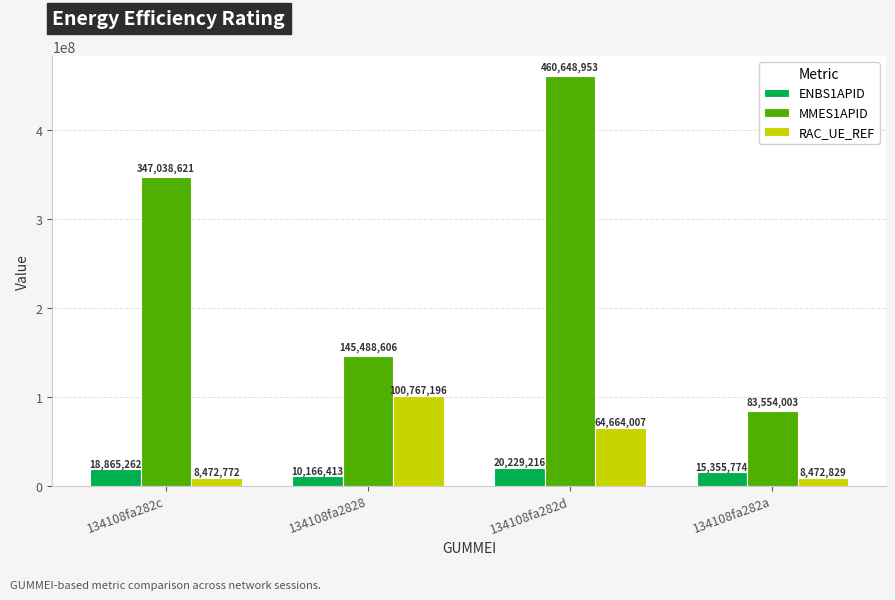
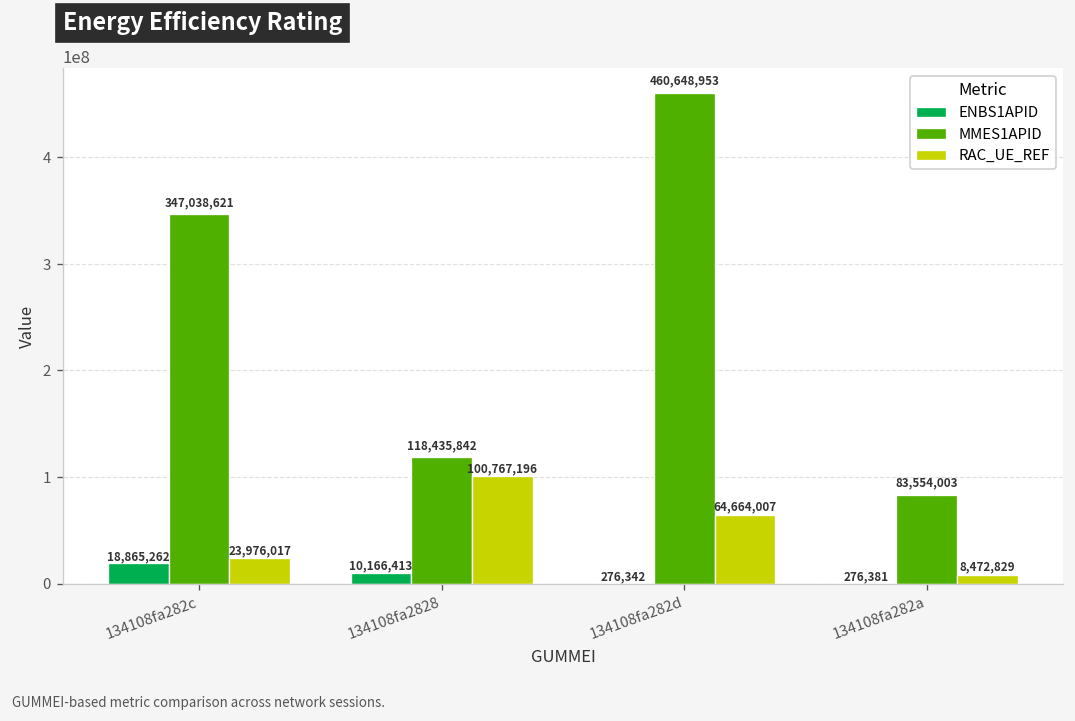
RAC_UE_REF, 134108fa282c: 8,472,772 -> 23,976,017
MMES1APID, 134108fa2828: 145,488,606 -> 118,435,842
ENBS1APID, 134108fa282d: 20,229,216 -> 276,342
ENBS1APID, 134108fa282a: 15,355,774 -> 276,381
